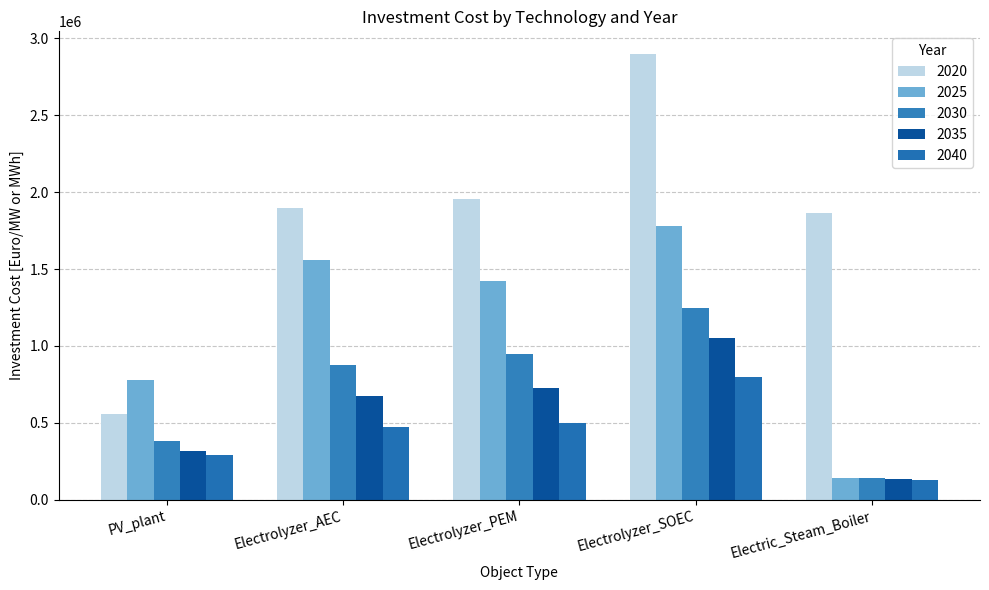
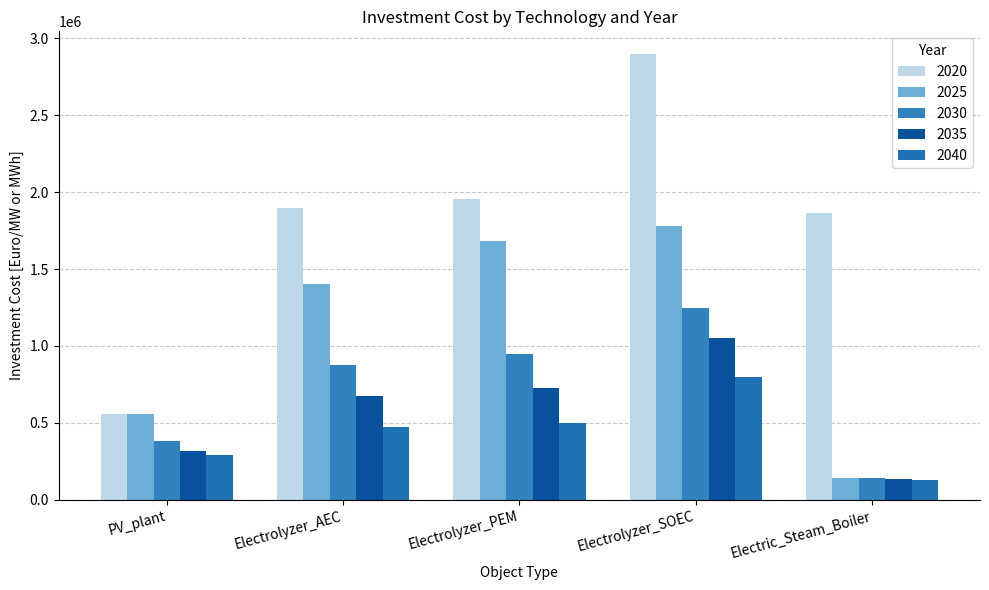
2025, PV_plant: 780000 -> 560000
2025, Electrolyzer_AEC: 1560000 -> 1400000
2025, Electrolyzer_PEM: 1430000 -> 1680000
